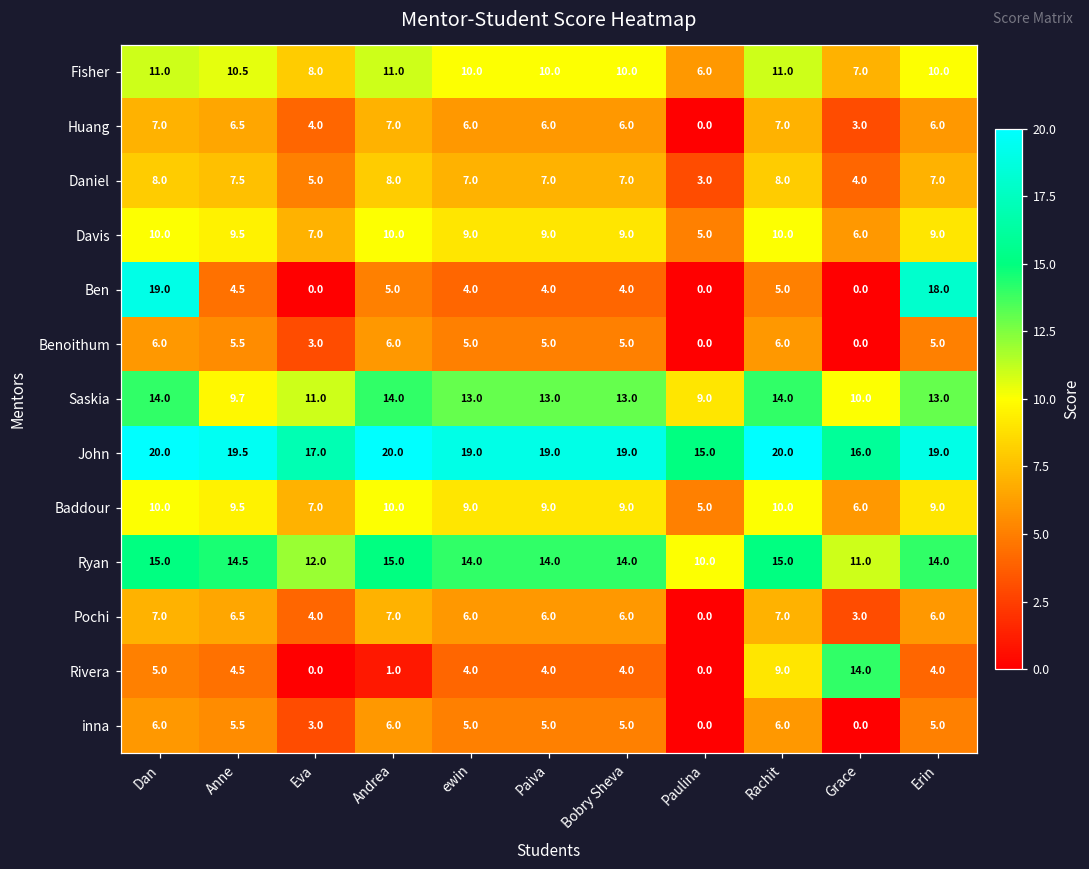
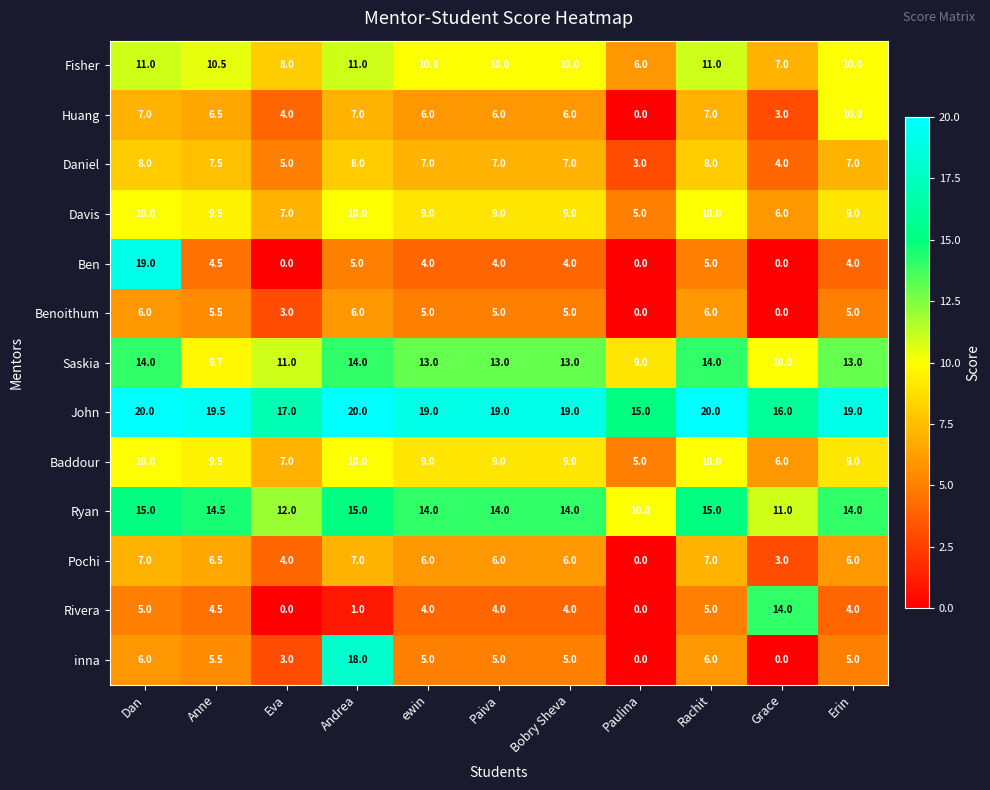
Huang, Erin: 6.0 -> 10.0
Ben, Erin: 18.0 -> 4.0
Rivera, Rachit: 9.0 -> 5.0
inna, Andrea: 6.0 -> 18.0
